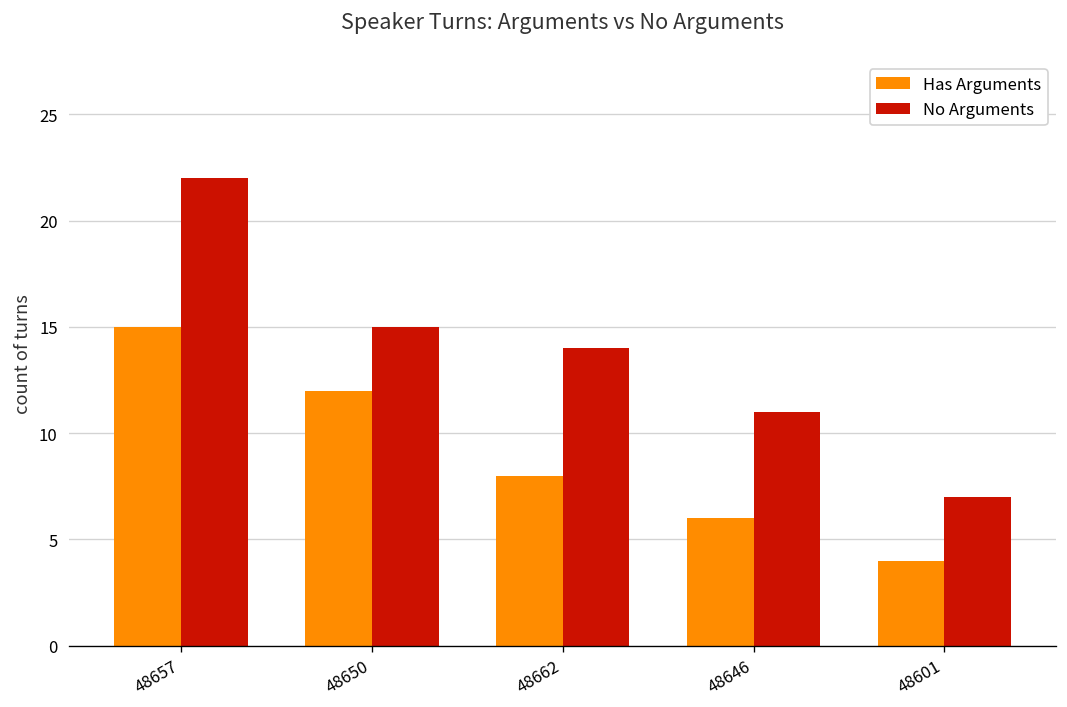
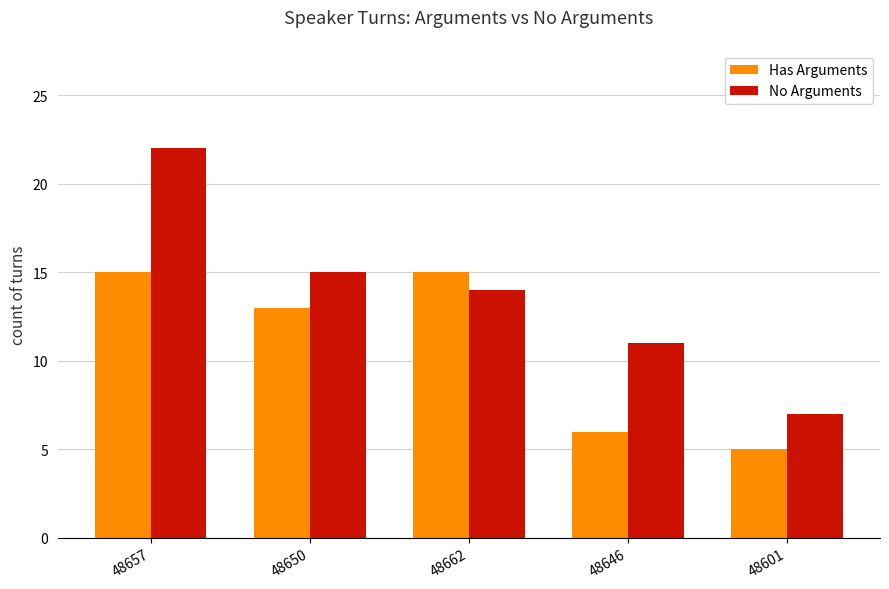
Has Arguments, 48650: 12 -> 13
Has Arguments, 48662: 8 -> 15
Has Arguments, 48601: 4 -> 5
